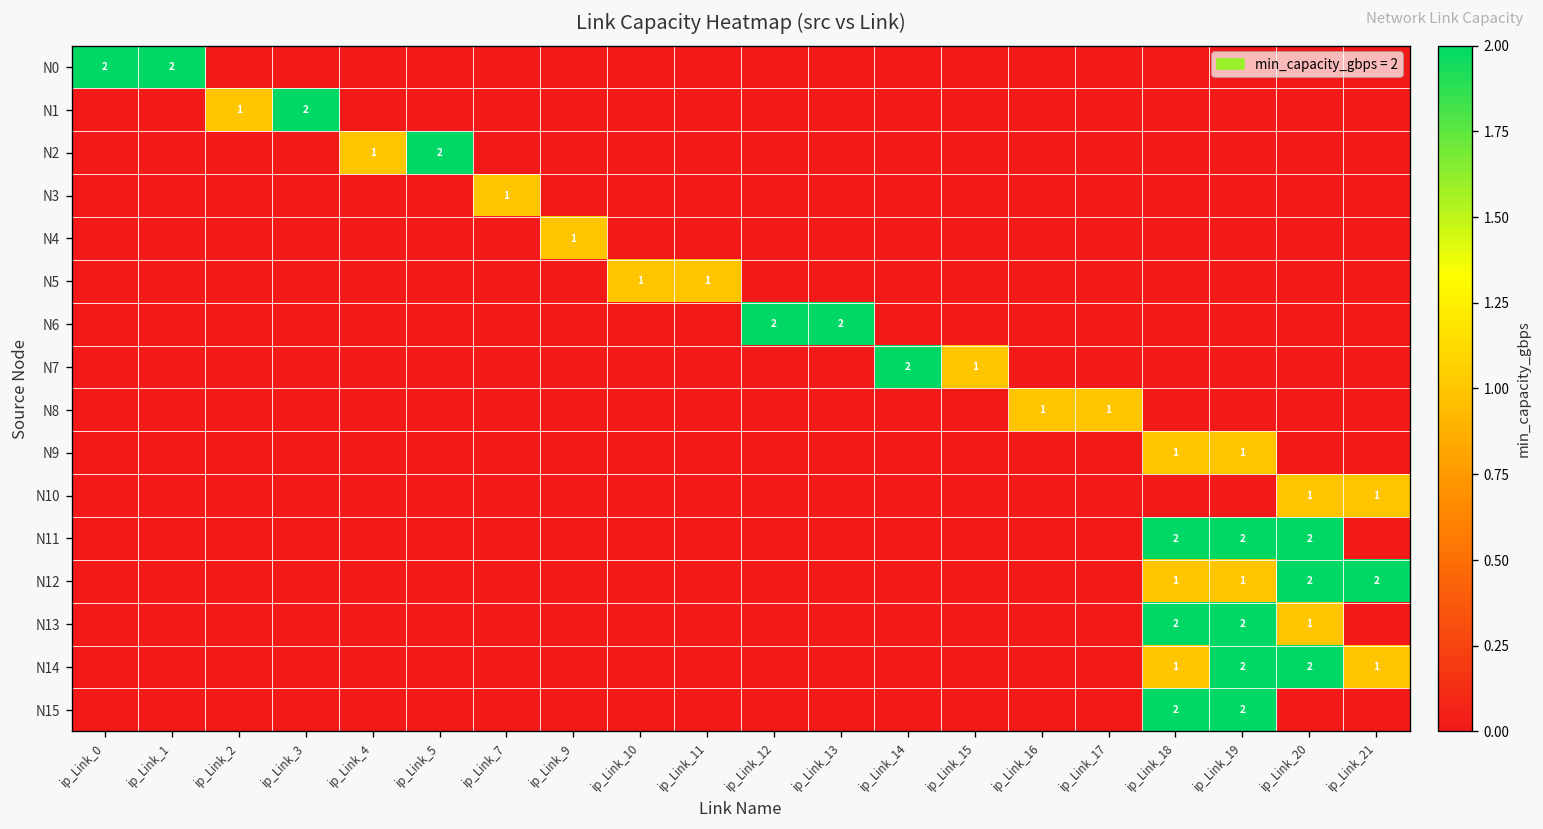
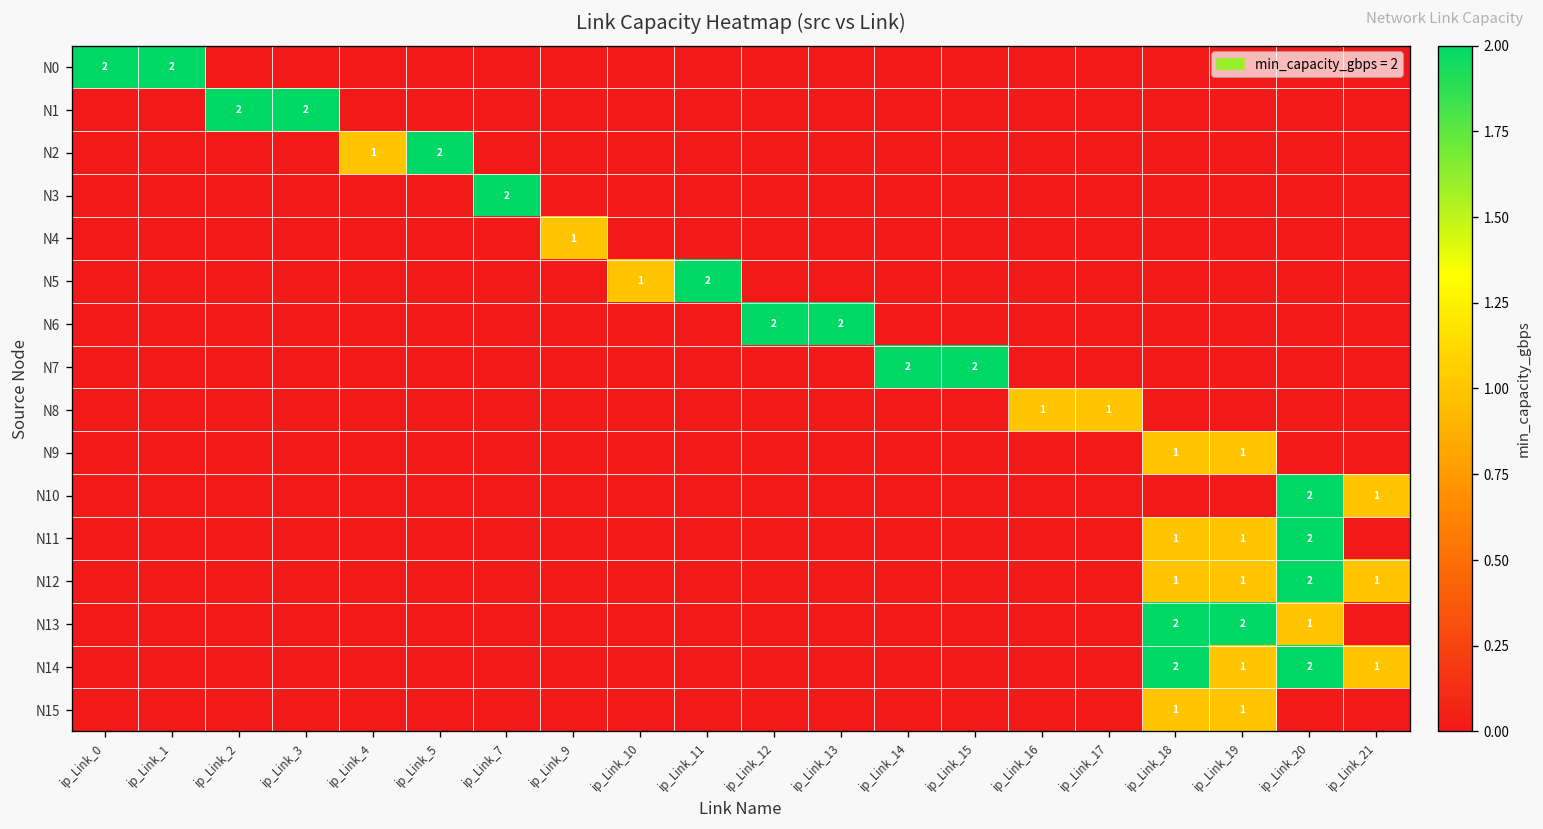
N1, ip_Link_2: 1 -> 2
N3, ip_Link_7: 1 -> 2
N5, ip_Link_11: 1 -> 2
N7, ip_Link_15: 1 -> 2
N10, ip_Link_20: 1 -> 2
N11, ip_Link_18: 2 -> 1
N11, ip_Link_19: 2 -> 1
N12, ip_Link_21: 2 -> 1
N14, ip_Link_18: 1 -> 2
N14, ip_Link_19: 2 -> 1
N15, ip_Link_18: 2 -> 1
N15, ip_Link_19: 2 -> 1
